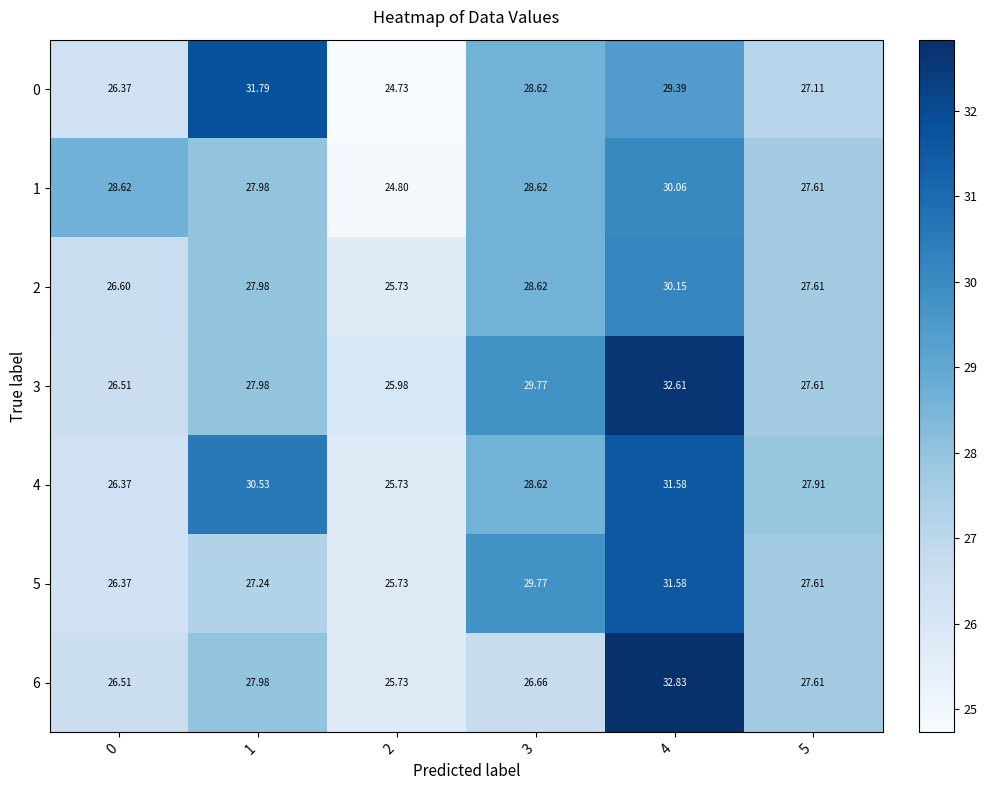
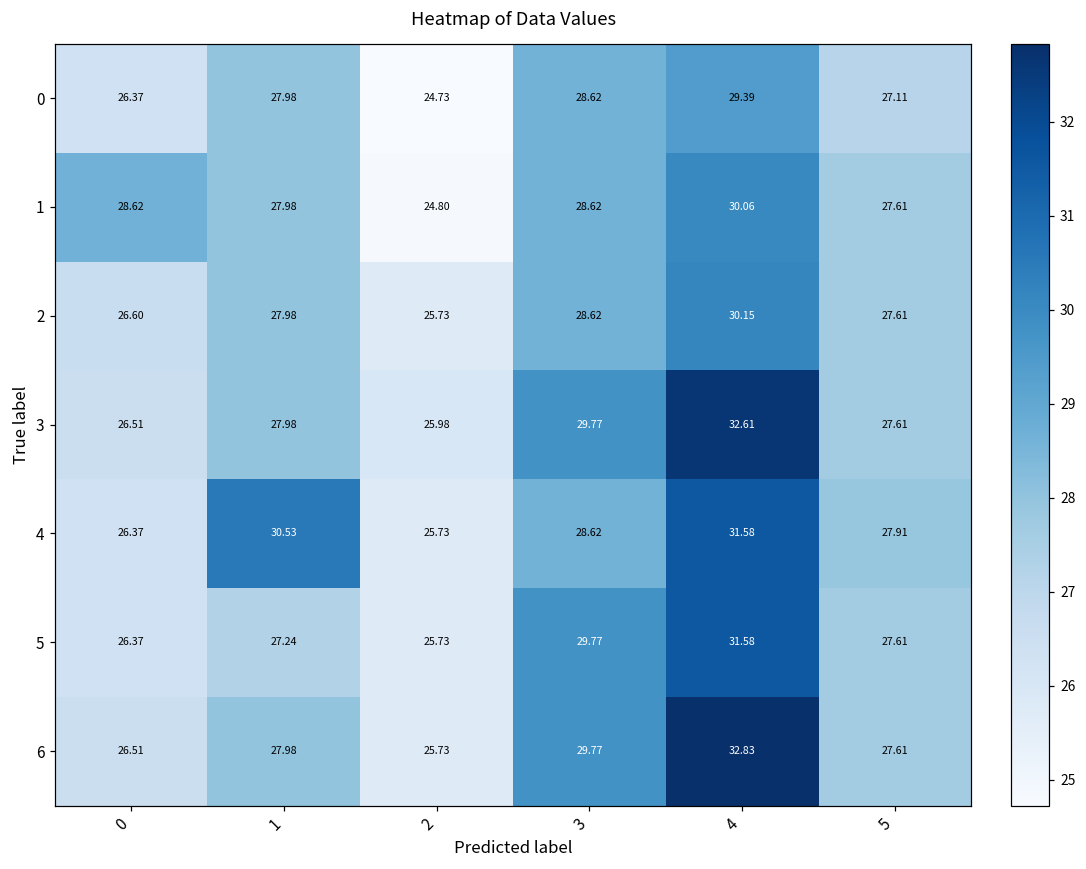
0, 1: 31.79 -> 27.98
6, 3: 26.66 -> 29.77
